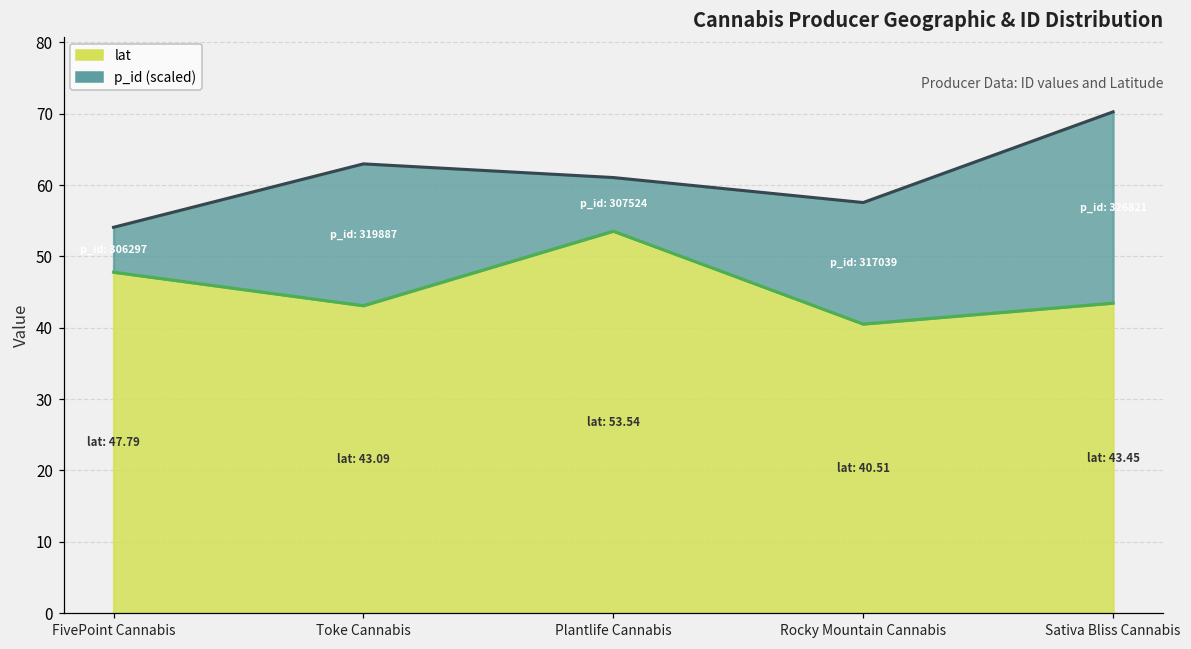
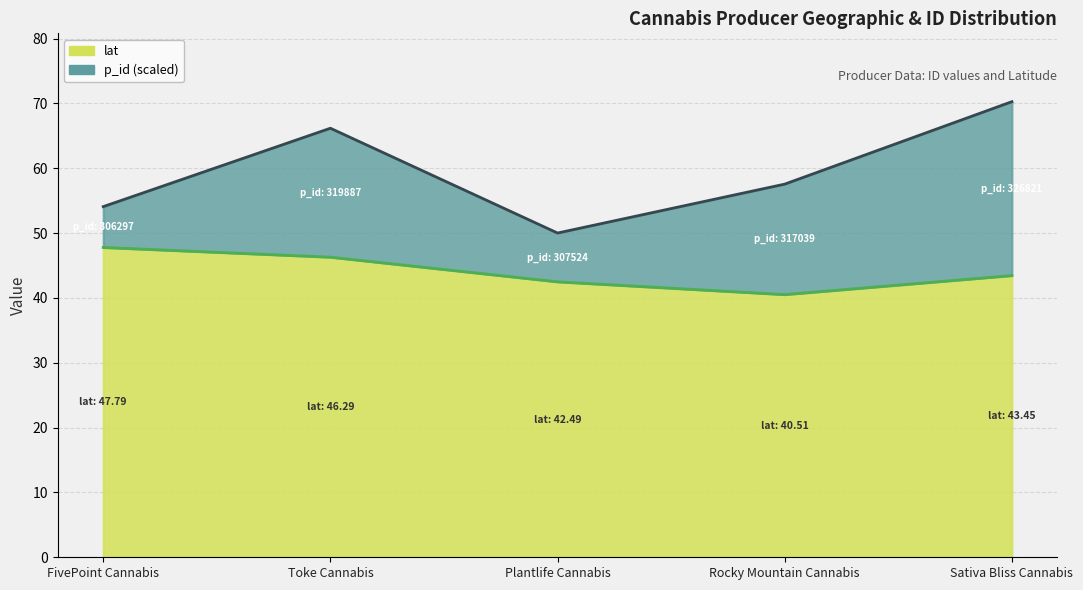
lat, Toke Cannabis: 43.09 -> 46.29
lat, Plantlife Cannabis: 53.54 -> 42.49
